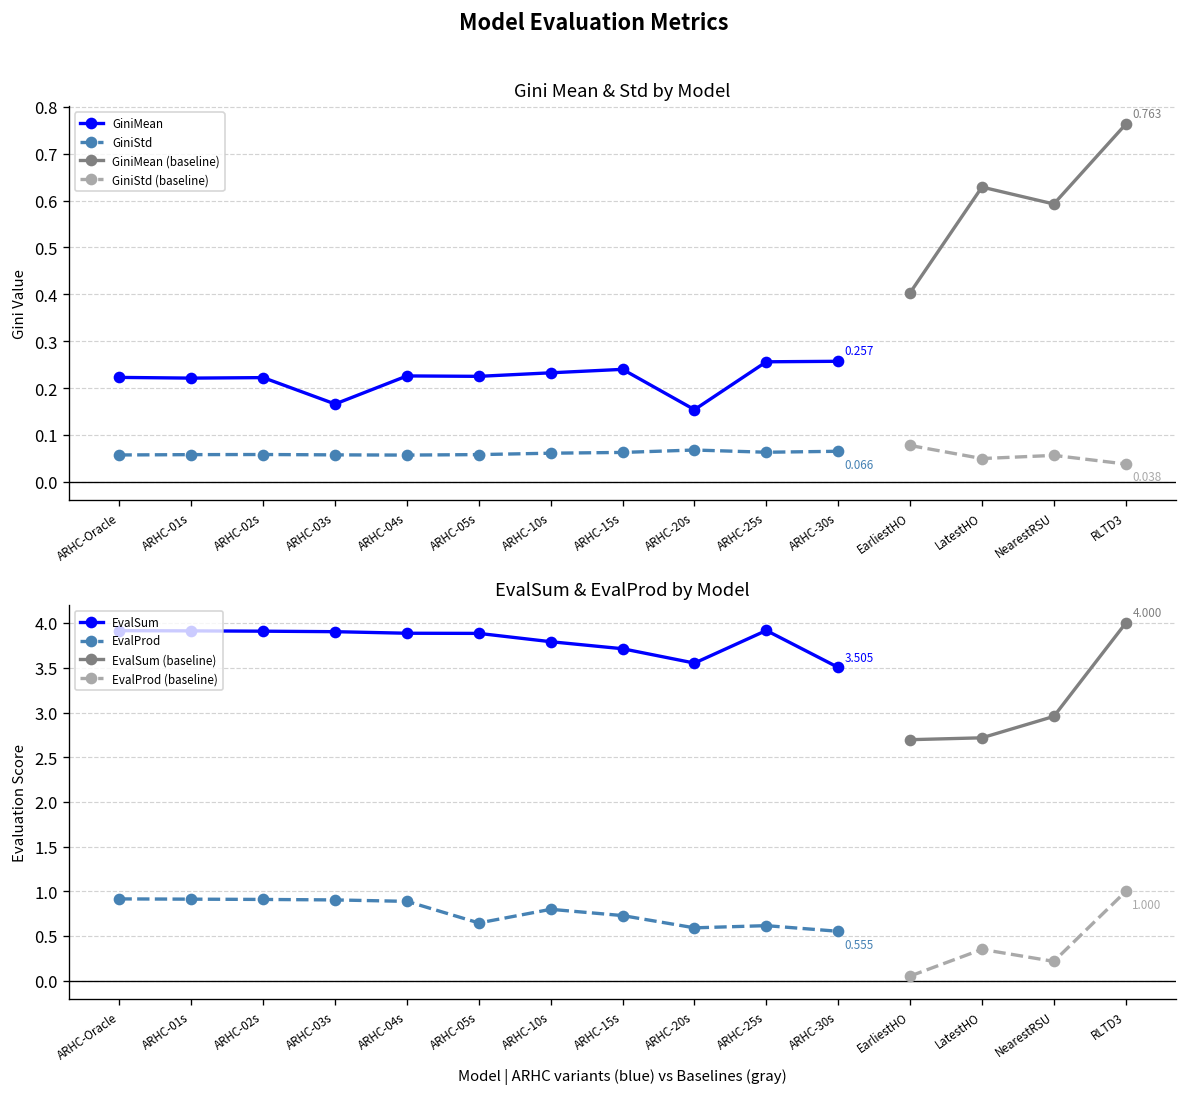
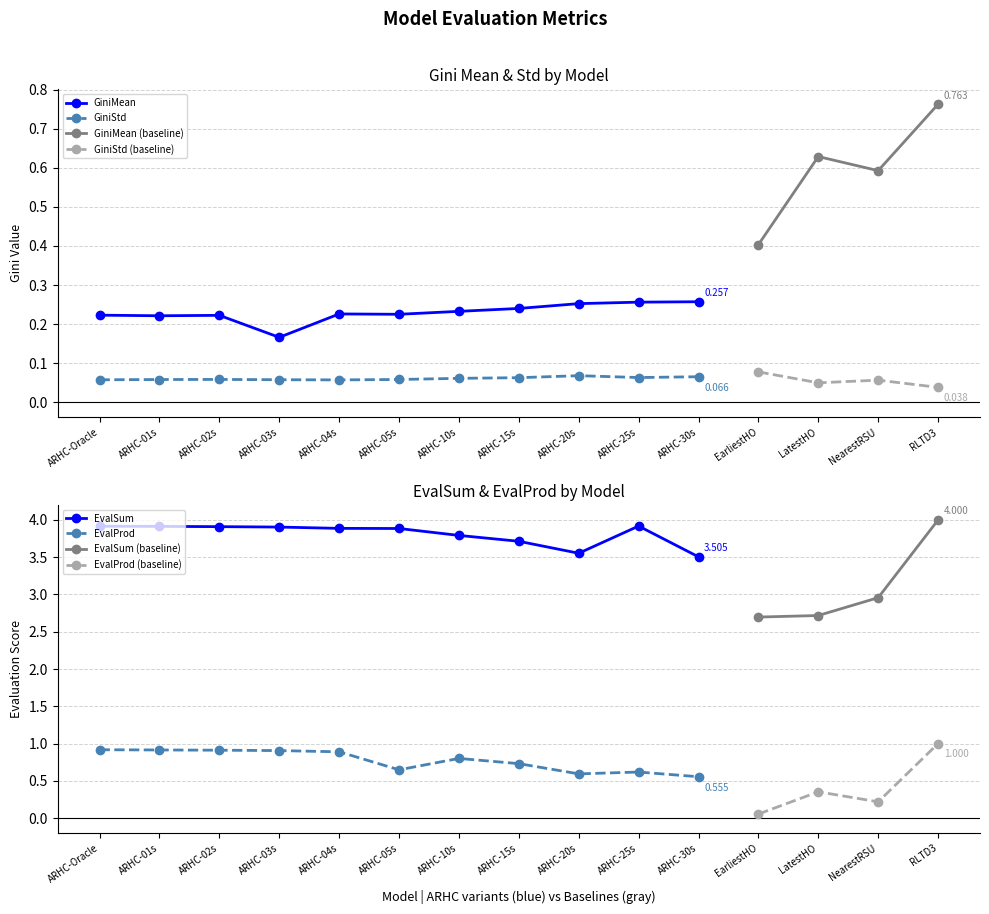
Gini Mean & Std by Model, GiniMean, ARHC-20s: 0.15 -> 0.25
